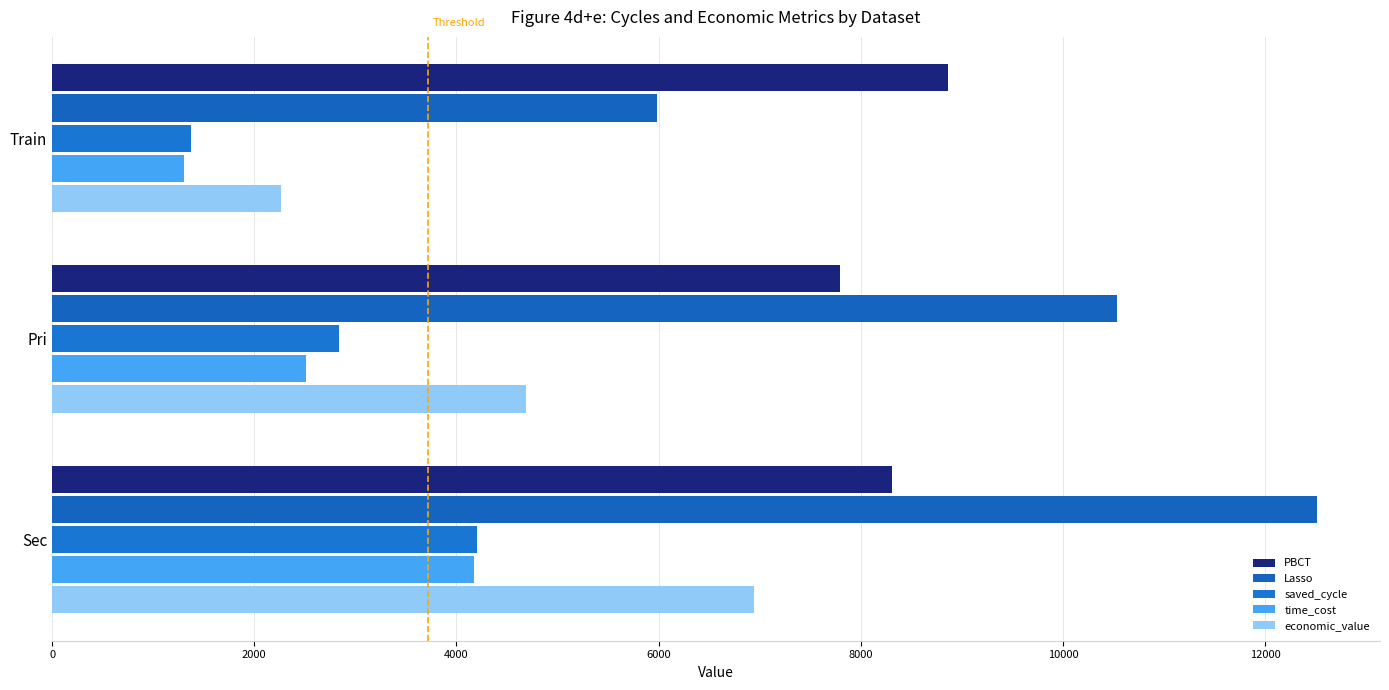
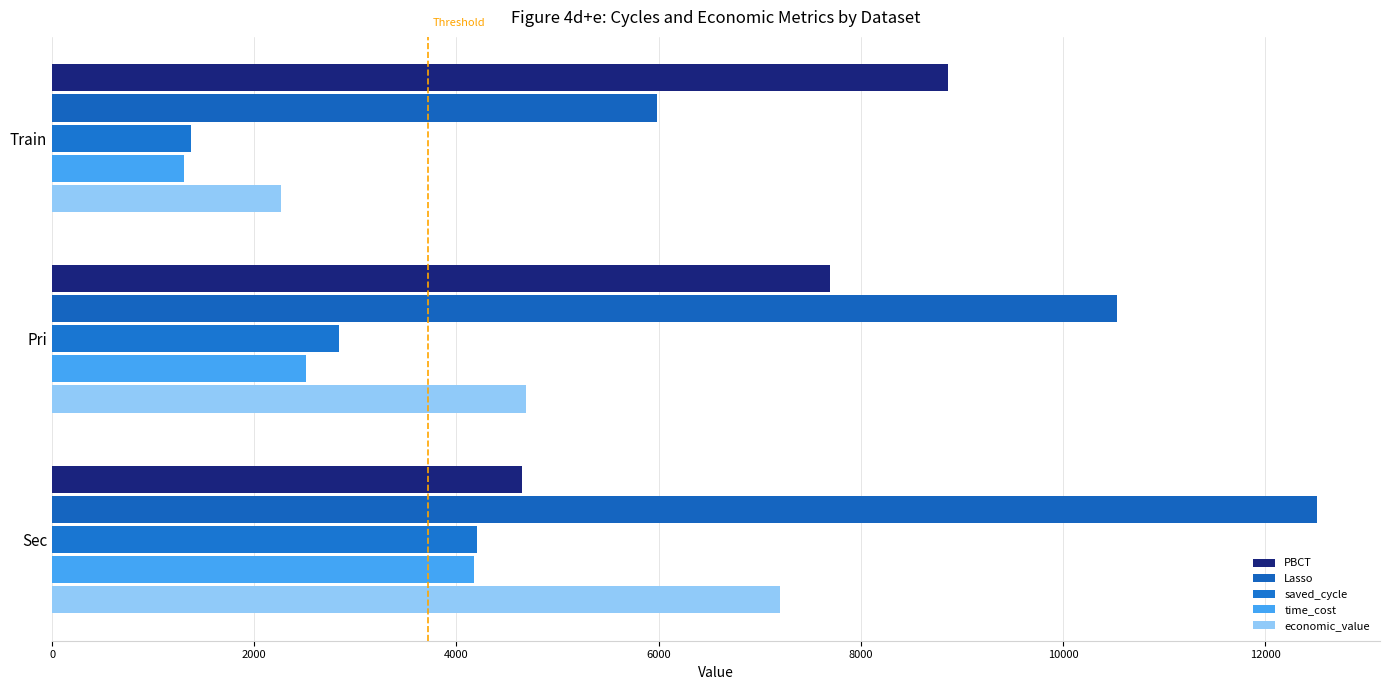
PBCT, Pri: 7790 -> 7700
PBCT, Sec: 8310 -> 4650
economic_value, Sec: 6950 -> 7200
